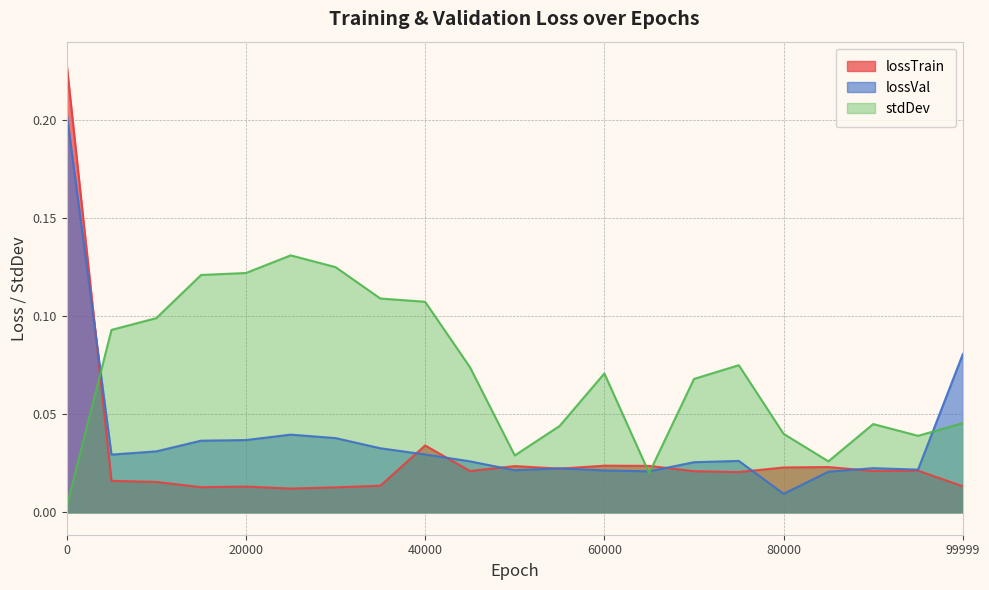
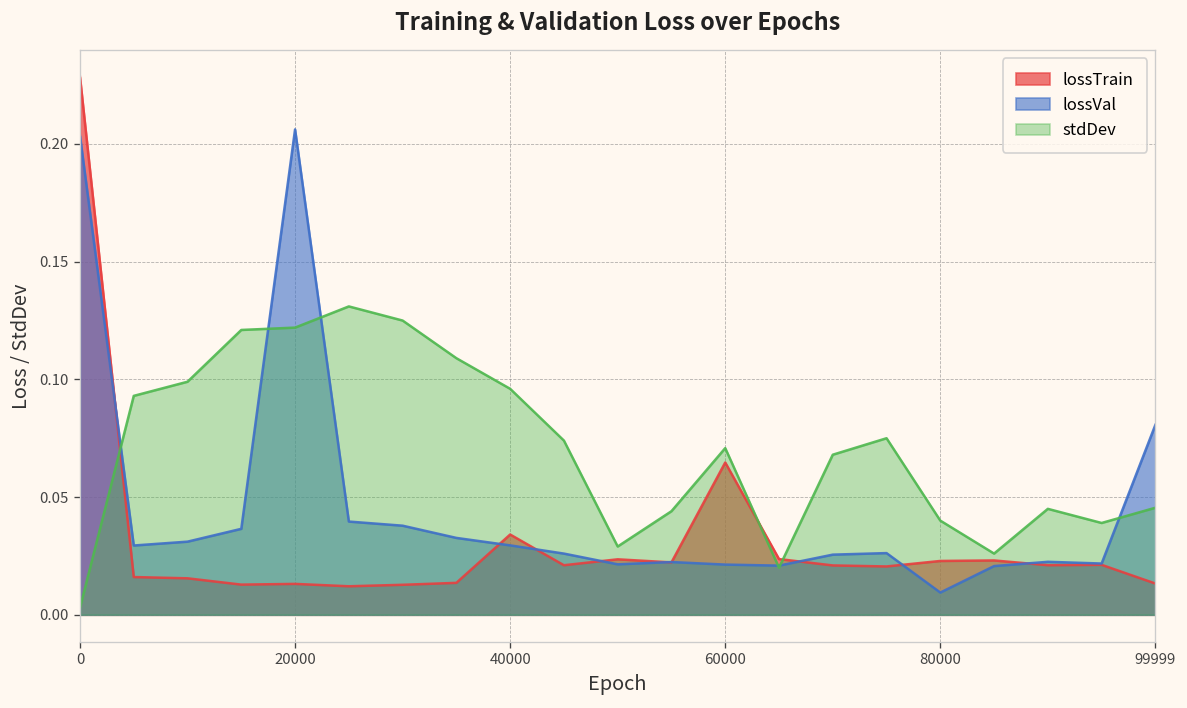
lossVal, 20000: 0.037 -> 0.206
stdDev, 40000: 0.107 -> 0.096
lossTrain, 60000: 0.024 -> 0.065
